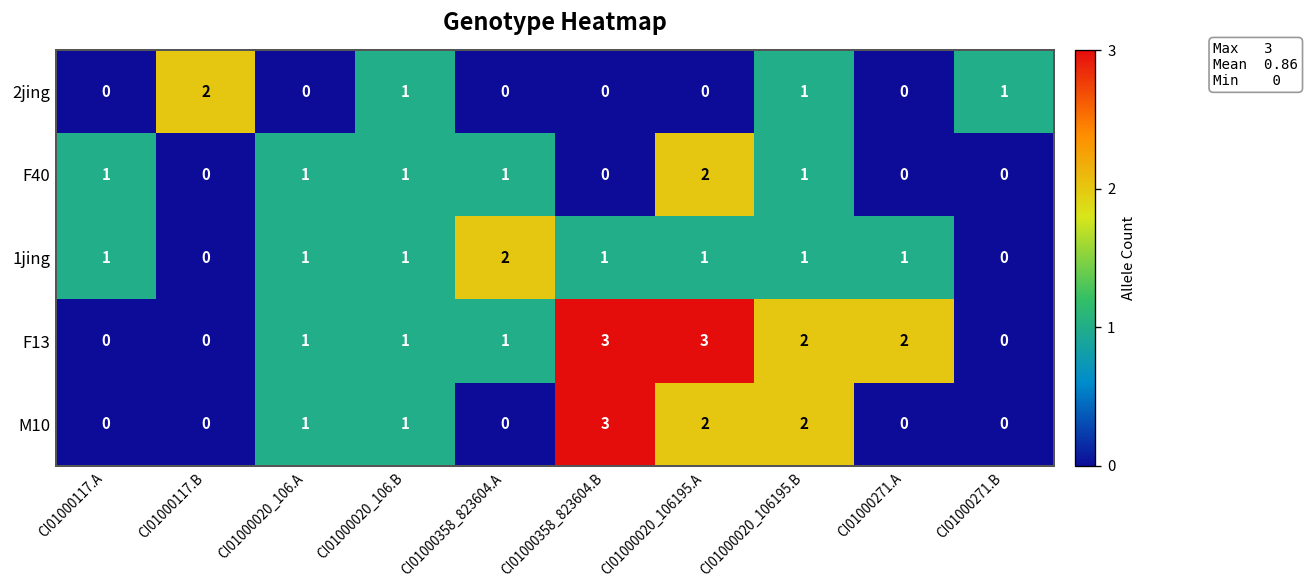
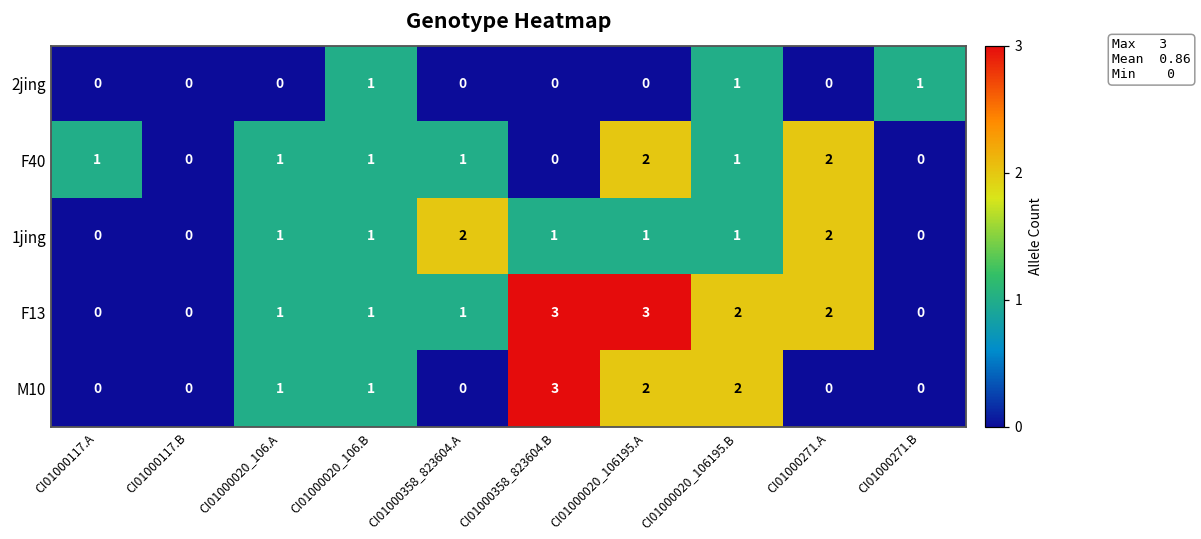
2jing, CI01000117.B: 2 -> 0
F40, CI01000271.A: 0 -> 2
1jing, CI01000117.A: 1 -> 0
1jing, CI01000271.A: 1 -> 2
